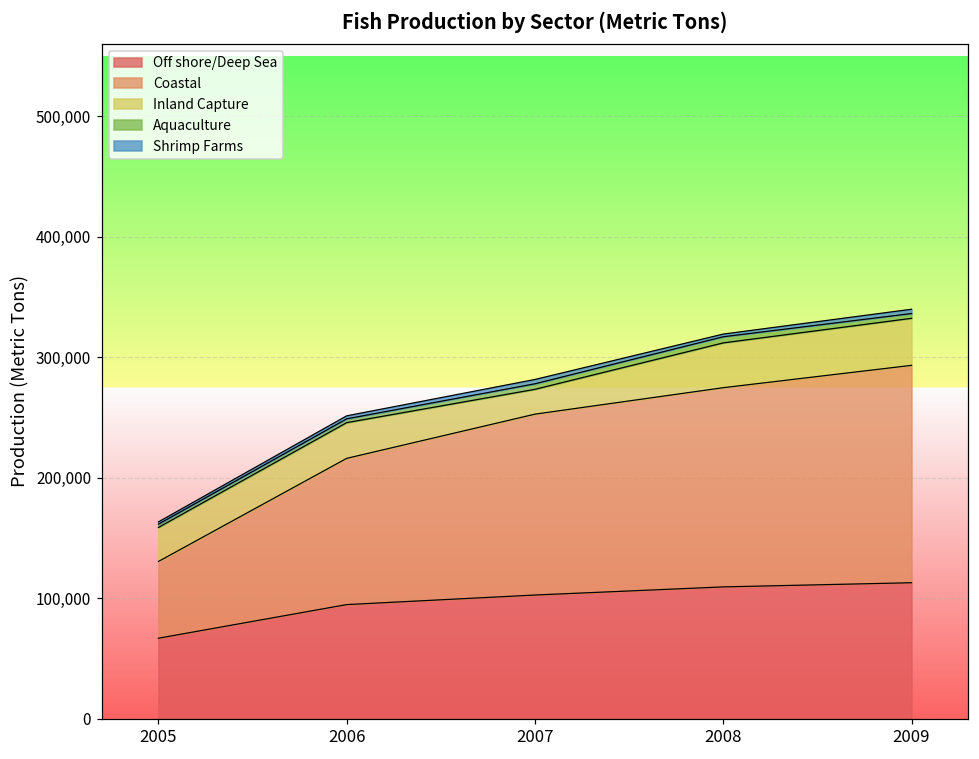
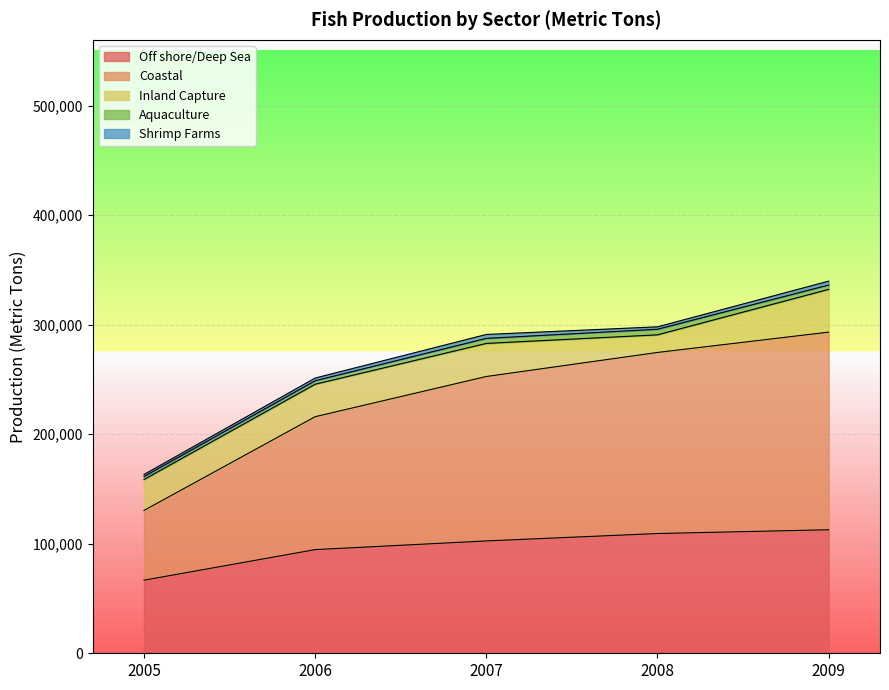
Inland Capture, 2007: 21,000 -> 30,000
Inland Capture, 2008: 37,000 -> 16,000
